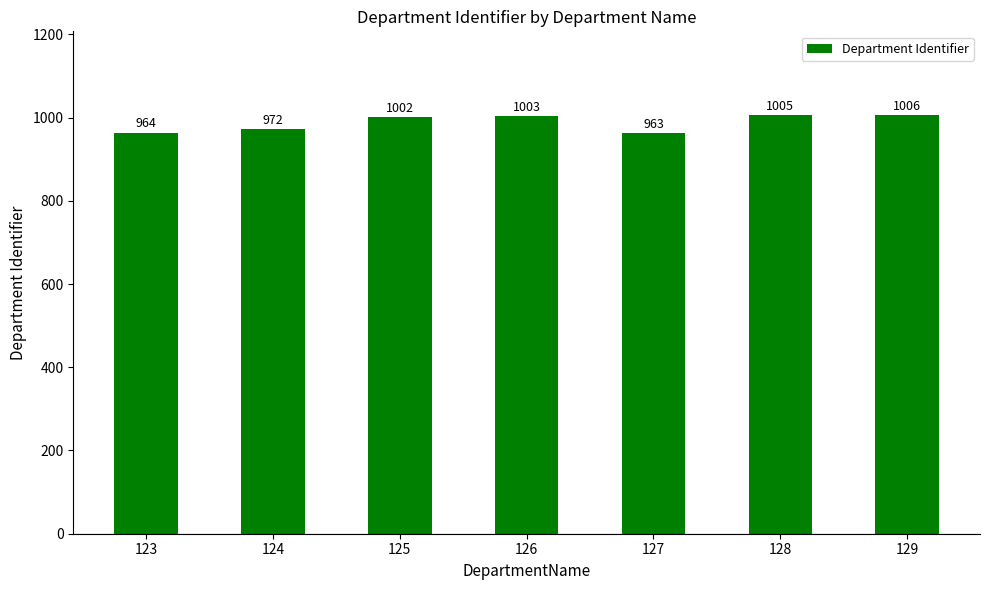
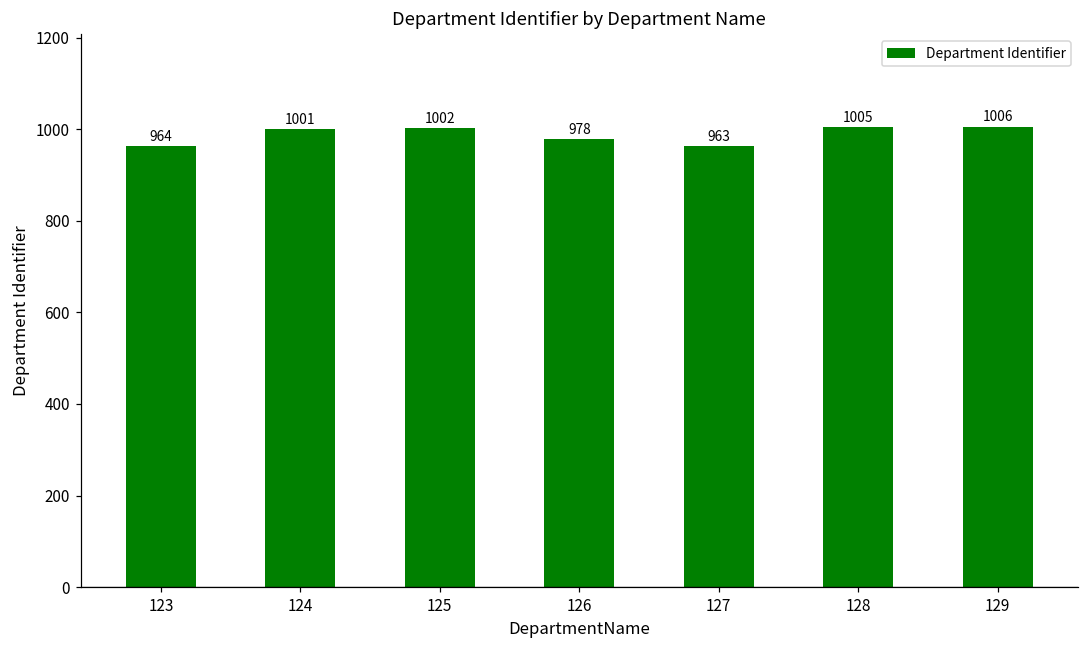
124: 972 -> 1001
126: 1003 -> 978
